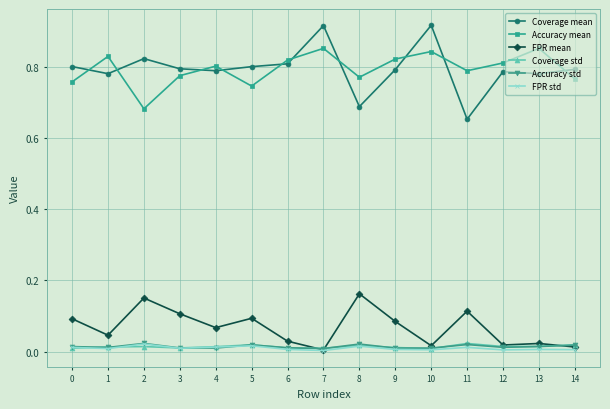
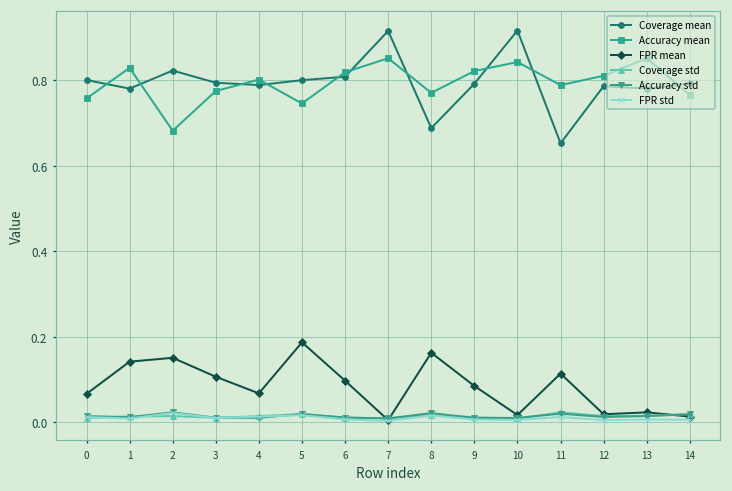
FPR mean, 0: 0.09 -> 0.07
FPR mean, 1: 0.05 -> 0.14
FPR mean, 5: 0.09 -> 0.19
FPR mean, 6: 0.03 -> 0.10
